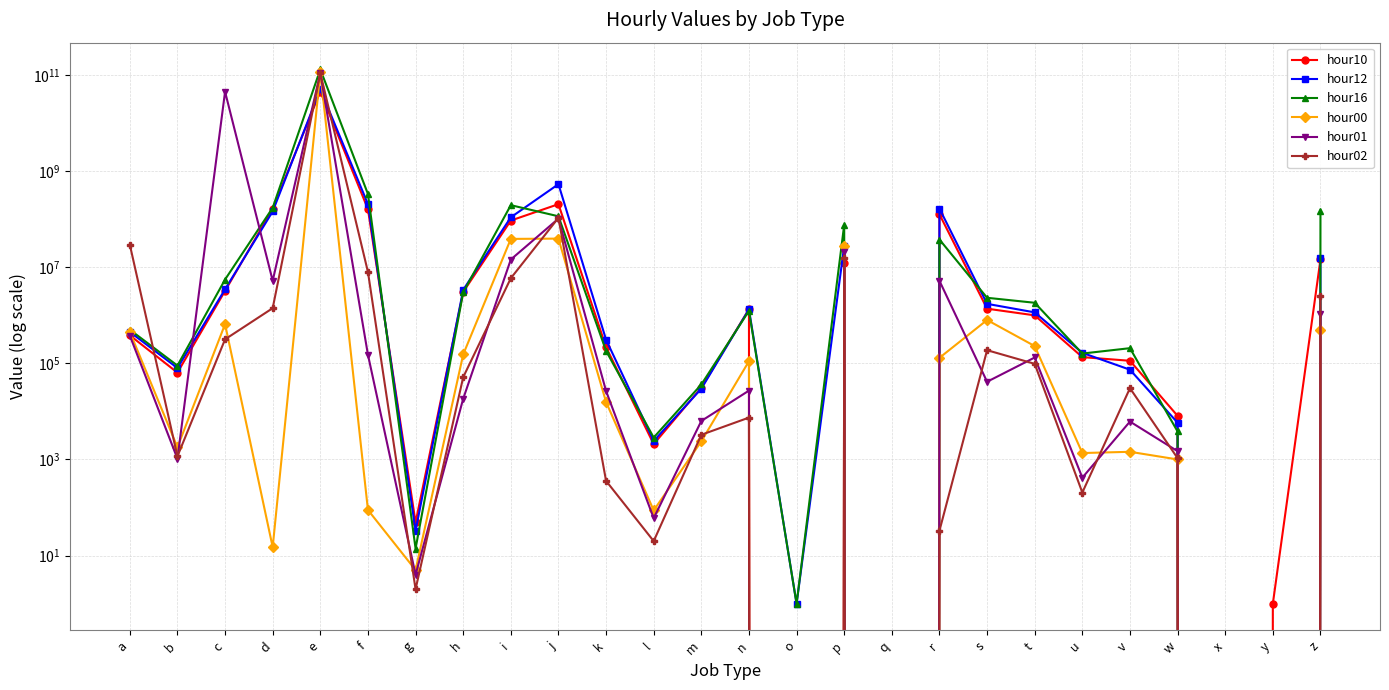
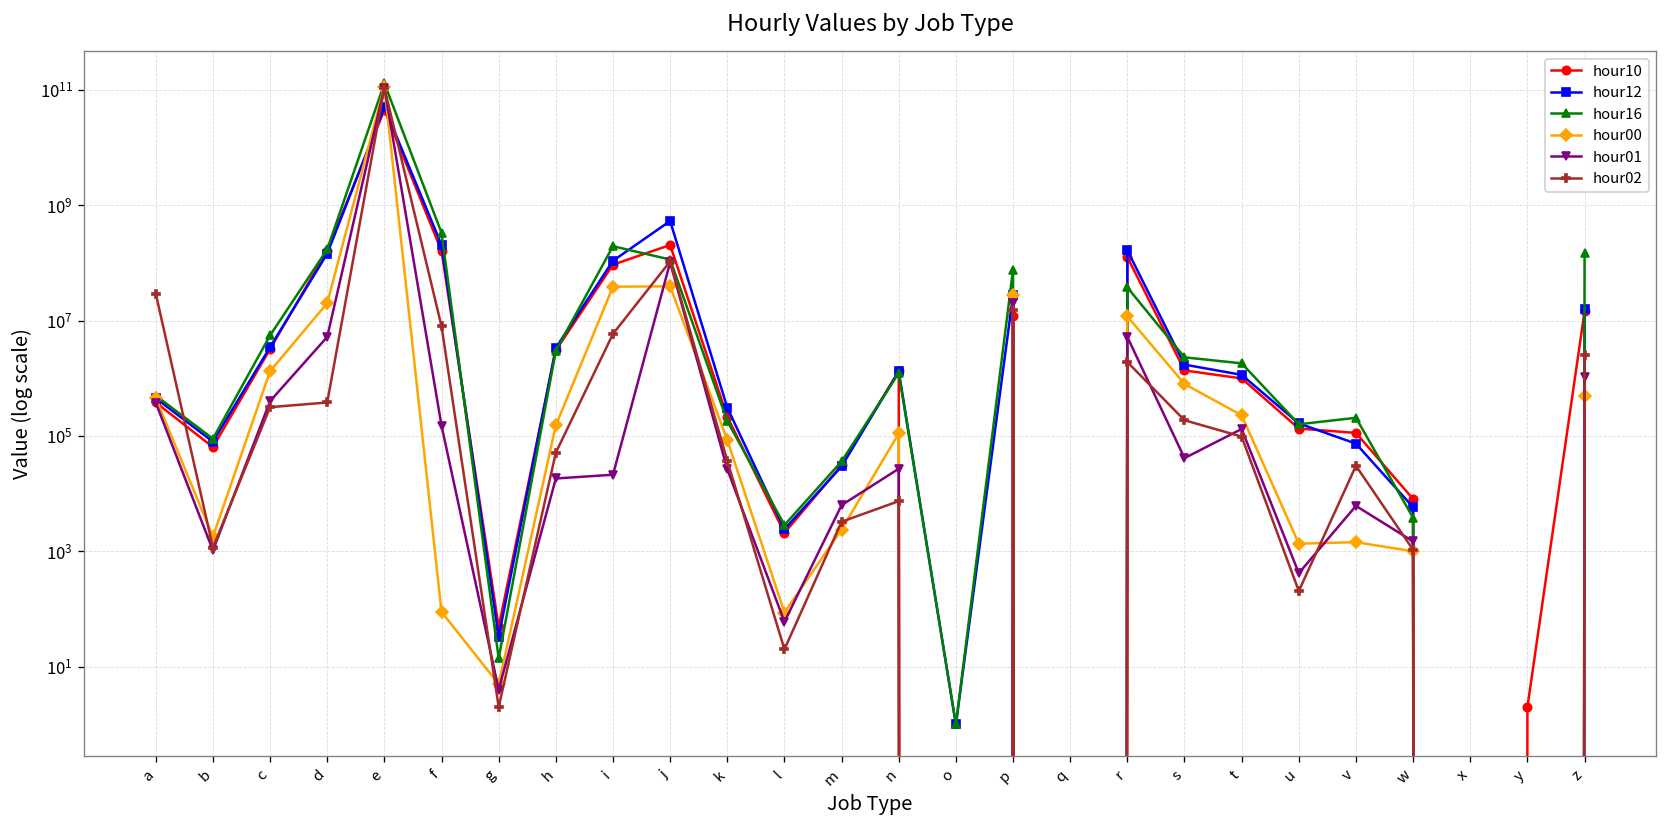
hour00, c: 700000 -> 1300000
hour01, c: 40000000000 -> 400000
hour00, d: 15 -> 20000000
hour02, d: 1400000 -> 400000
hour01, i: 14000000 -> 20000
hour00, k: 16000 -> 80000
hour02, k: 400 -> 40000
hour00, r: 130000 -> 12000000
hour02, r: 30 -> 1900000
hour10, y: 1 -> 2
